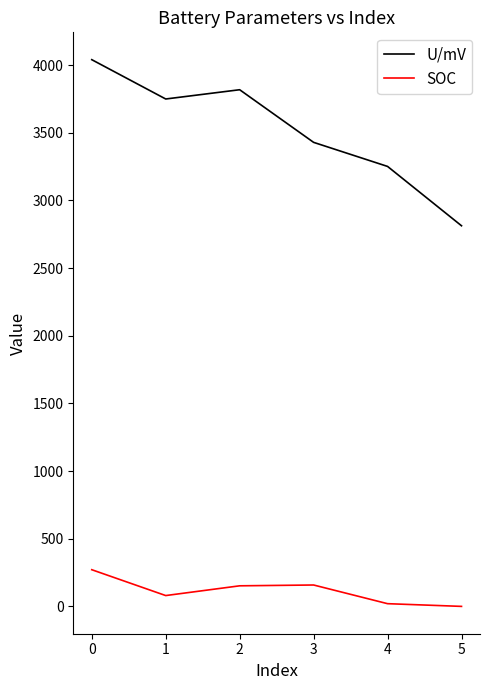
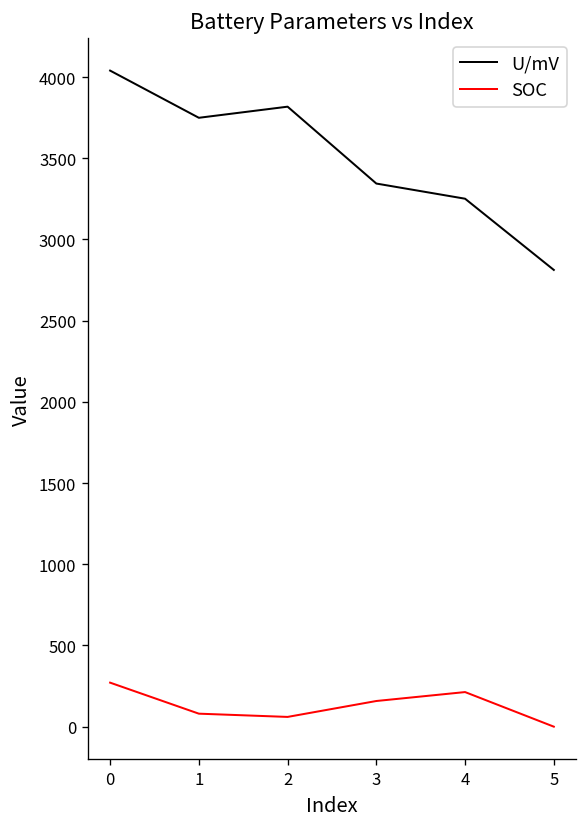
SOC, 2: 150 -> 60
U/mV, 3: 3430 -> 3340
SOC, 4: 20 -> 210
